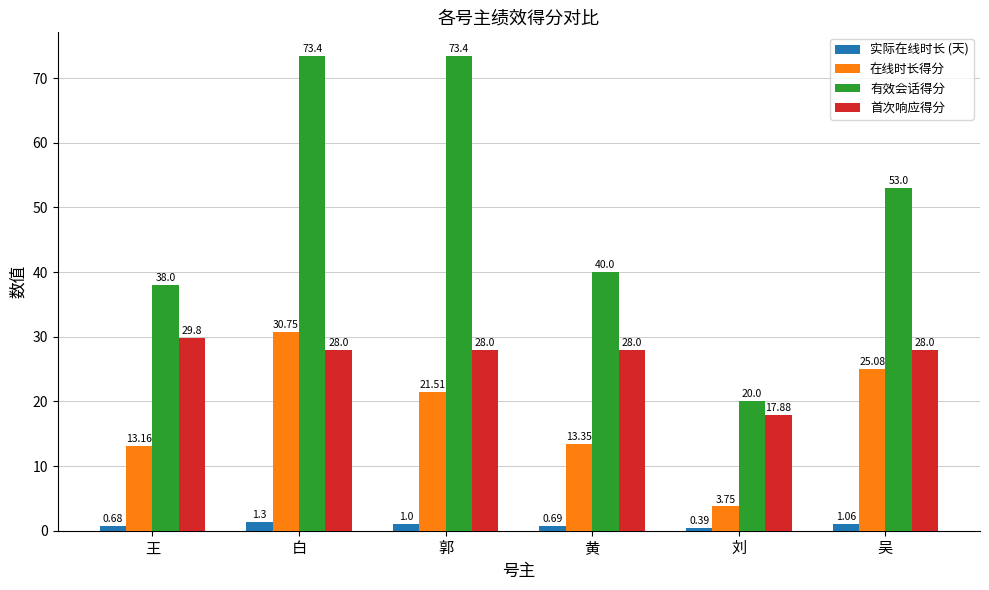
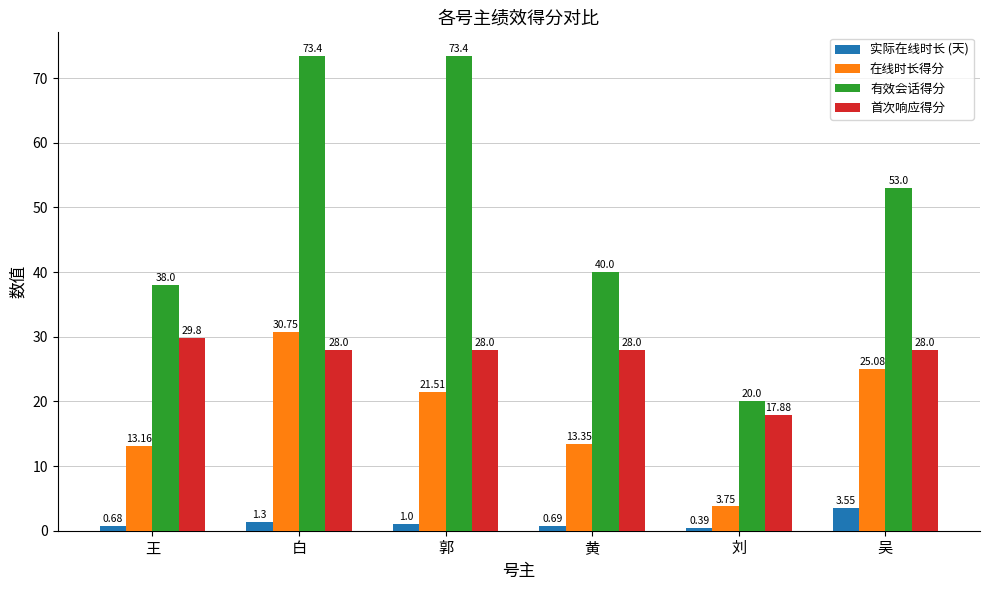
实际在线时长 (天), 吴: 1.06 -> 3.55
